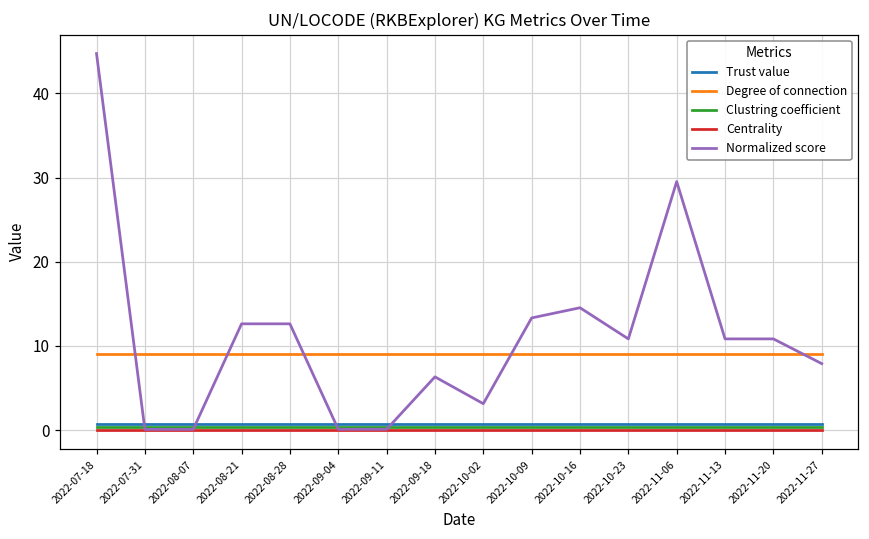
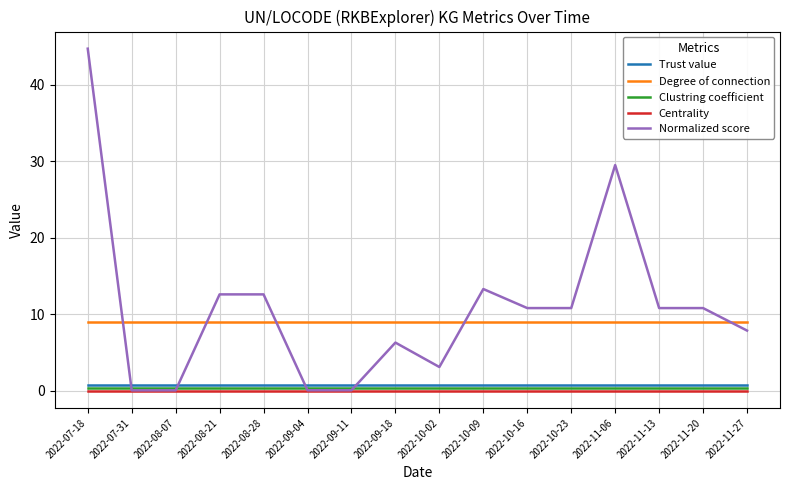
Normalized score, 2022-10-16: 15 -> 11
